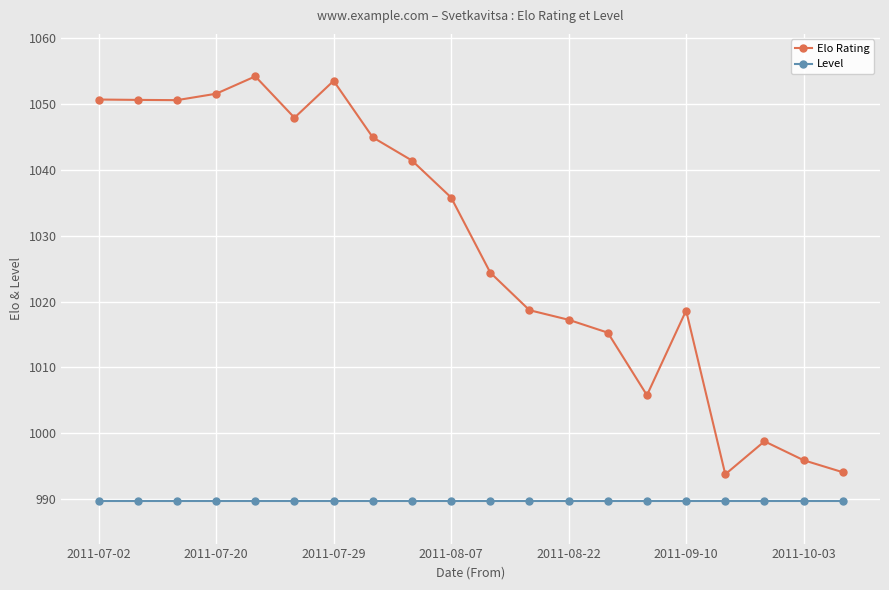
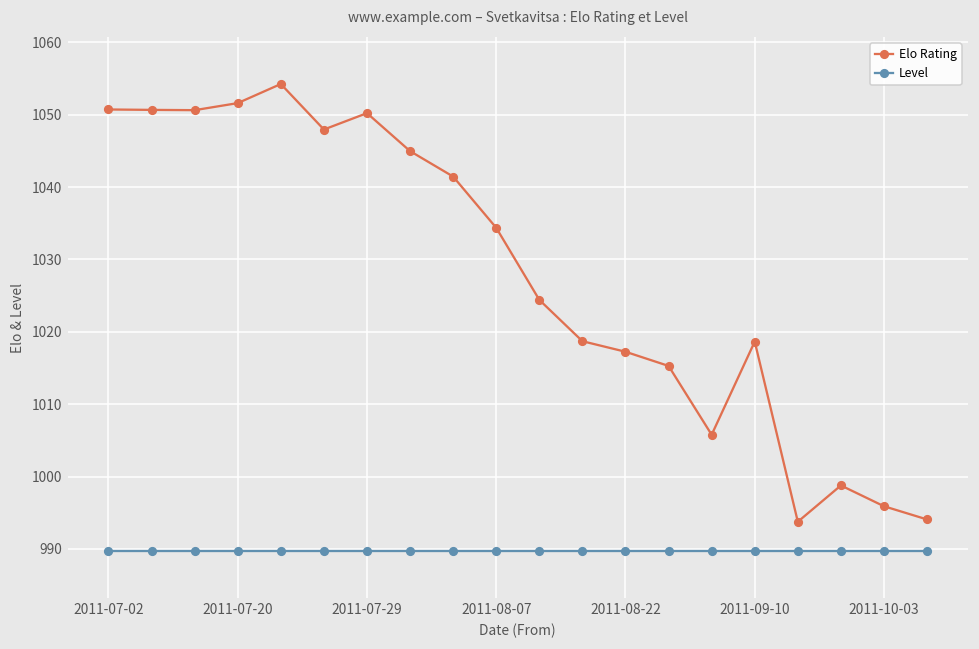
Elo Rating, 2011-07-29: 1054 -> 1050
Elo Rating, 2011-08-07: 1036 -> 1034
